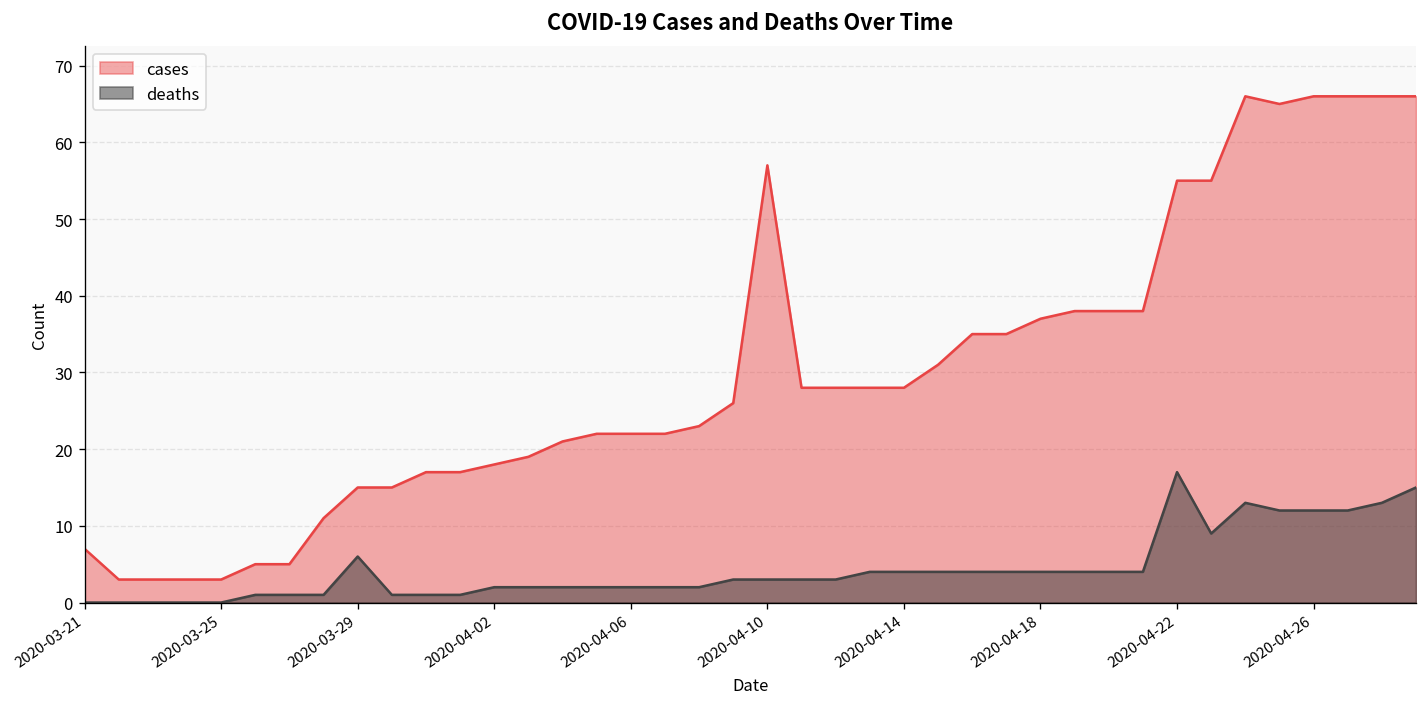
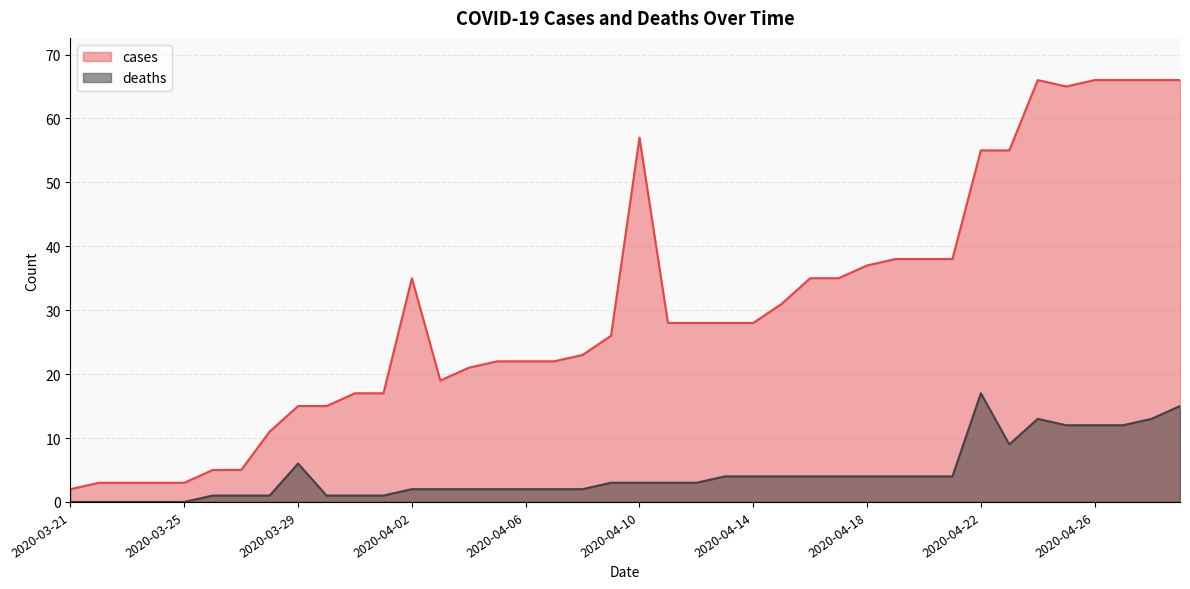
cases, 2020-03-21: 7 -> 2
cases, 2020-04-02: 18 -> 35
